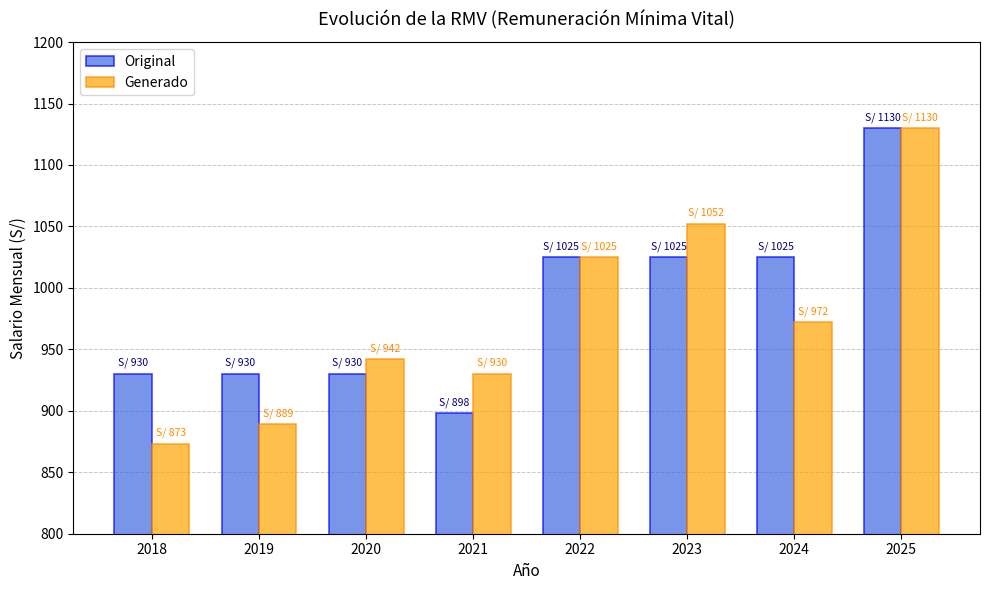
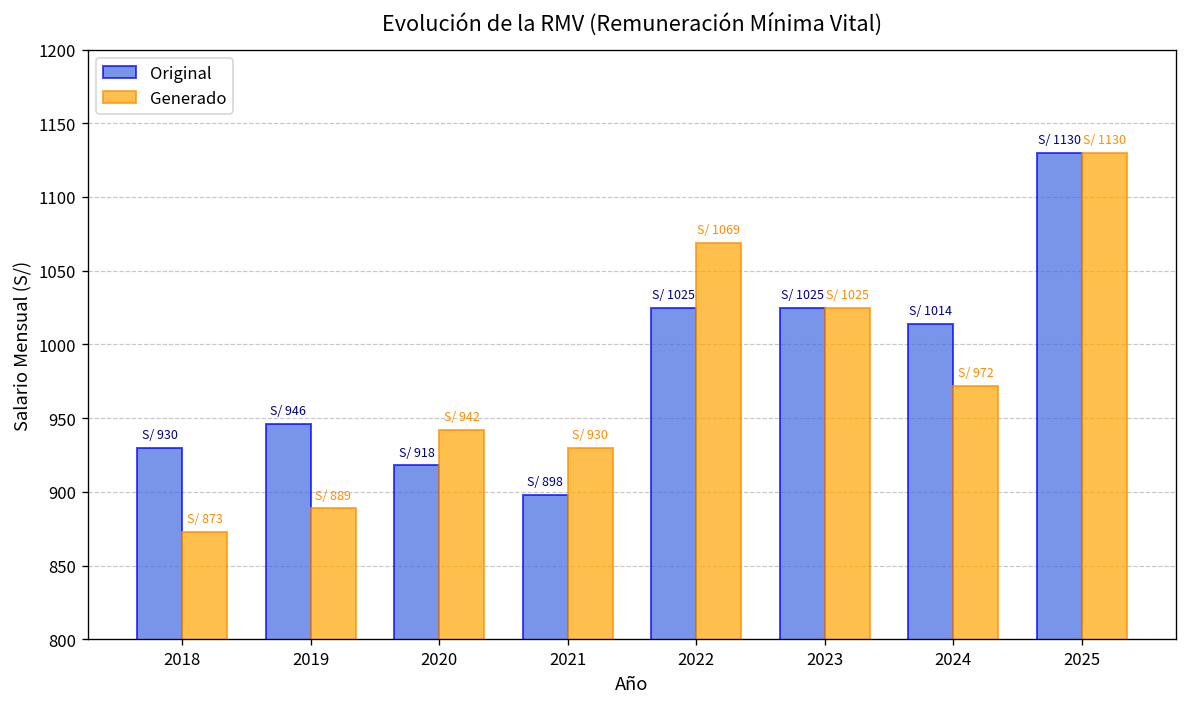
Original, 2019: 930 -> 946
Original, 2020: 930 -> 918
Generado, 2022: 1025 -> 1069
Generado, 2023: 1052 -> 1025
Original, 2024: 1025 -> 1014
